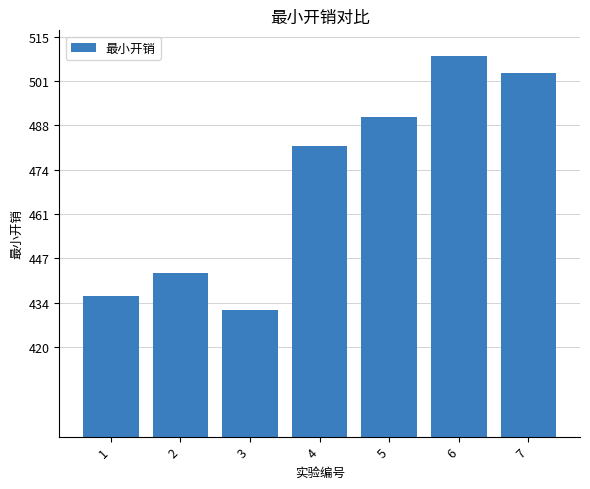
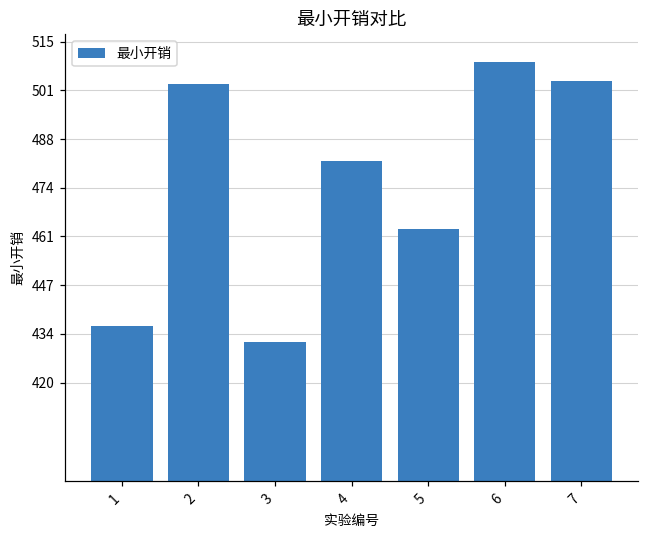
2: 443 -> 503
5: 490 -> 463
